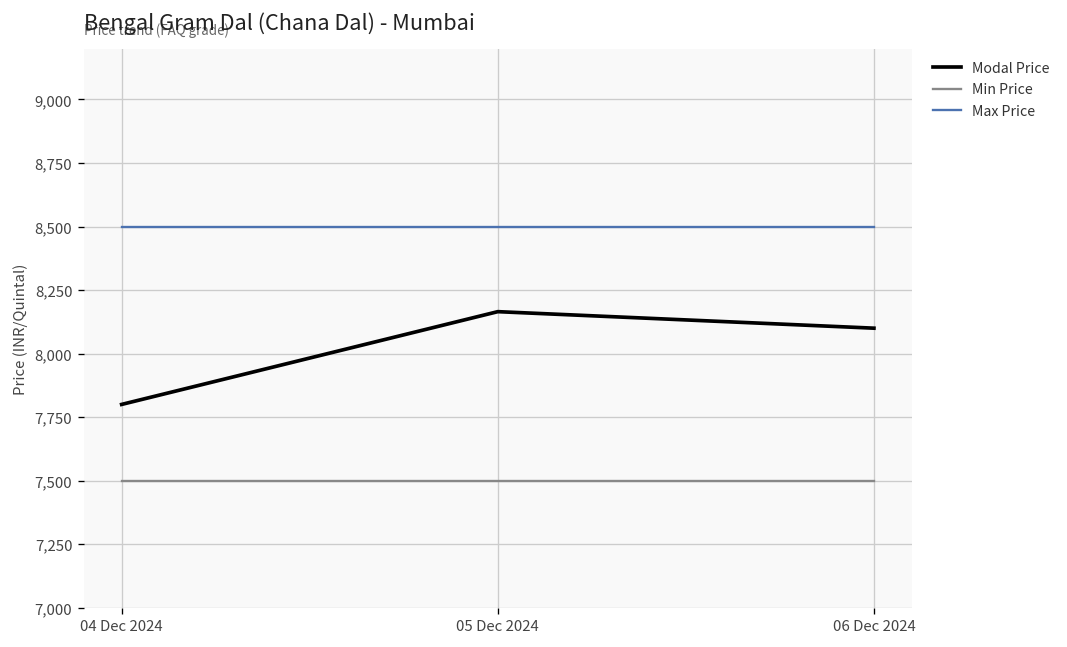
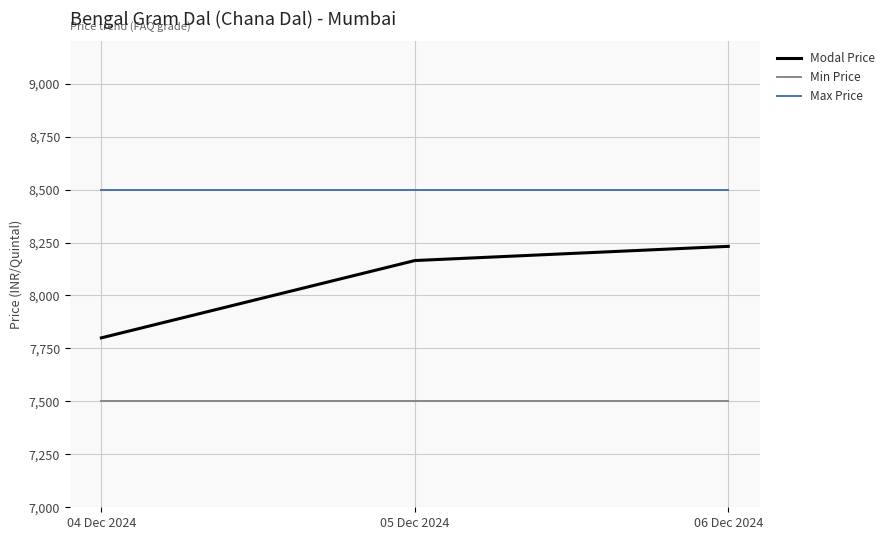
Modal Price, 06 Dec 2024: 8,100 -> 8,230
